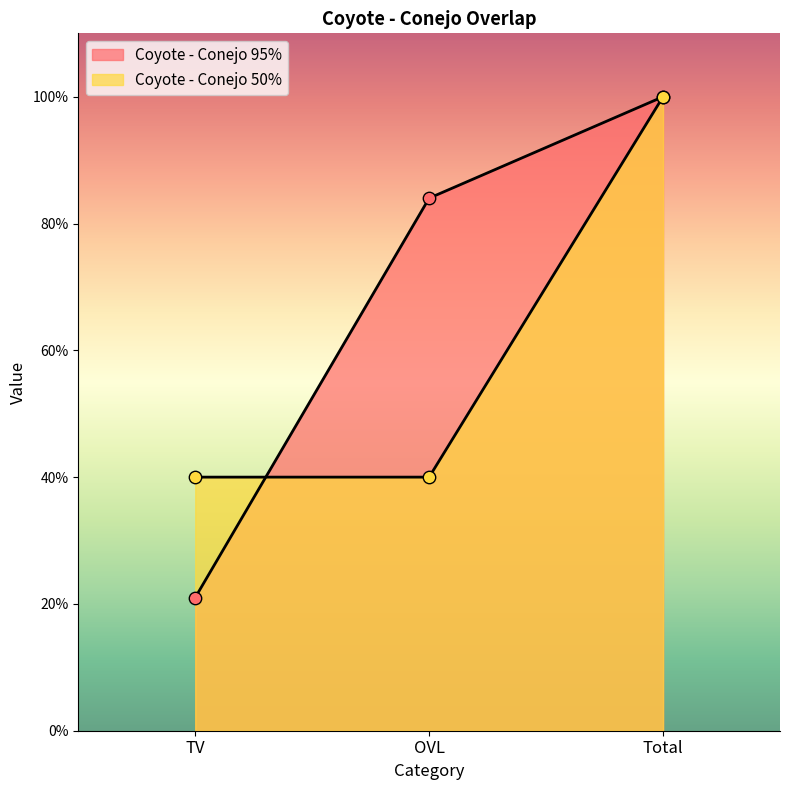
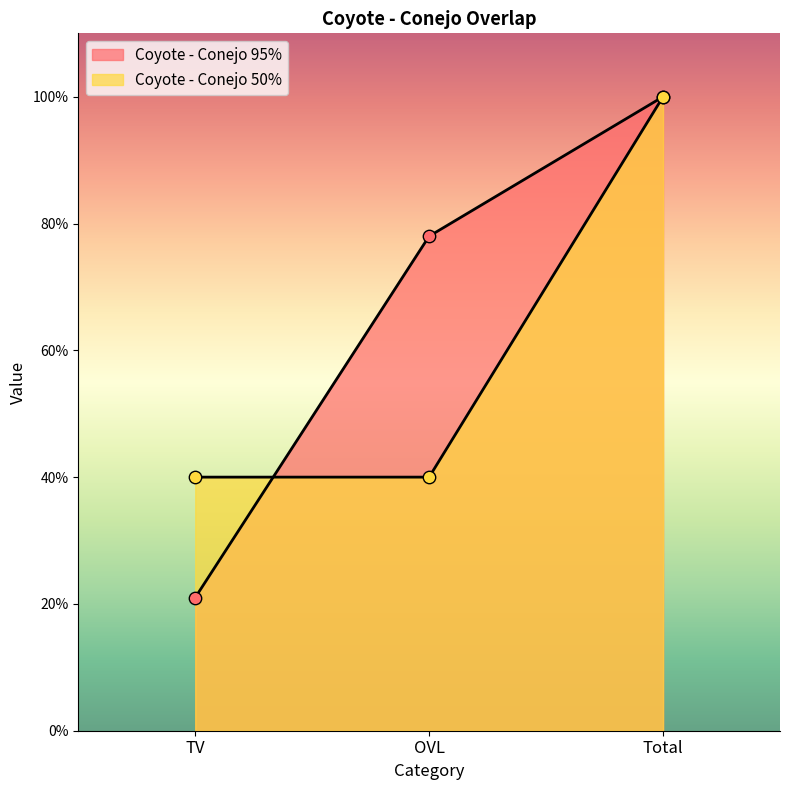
Coyote - Conejo 95%, OVL: 84% -> 78%
